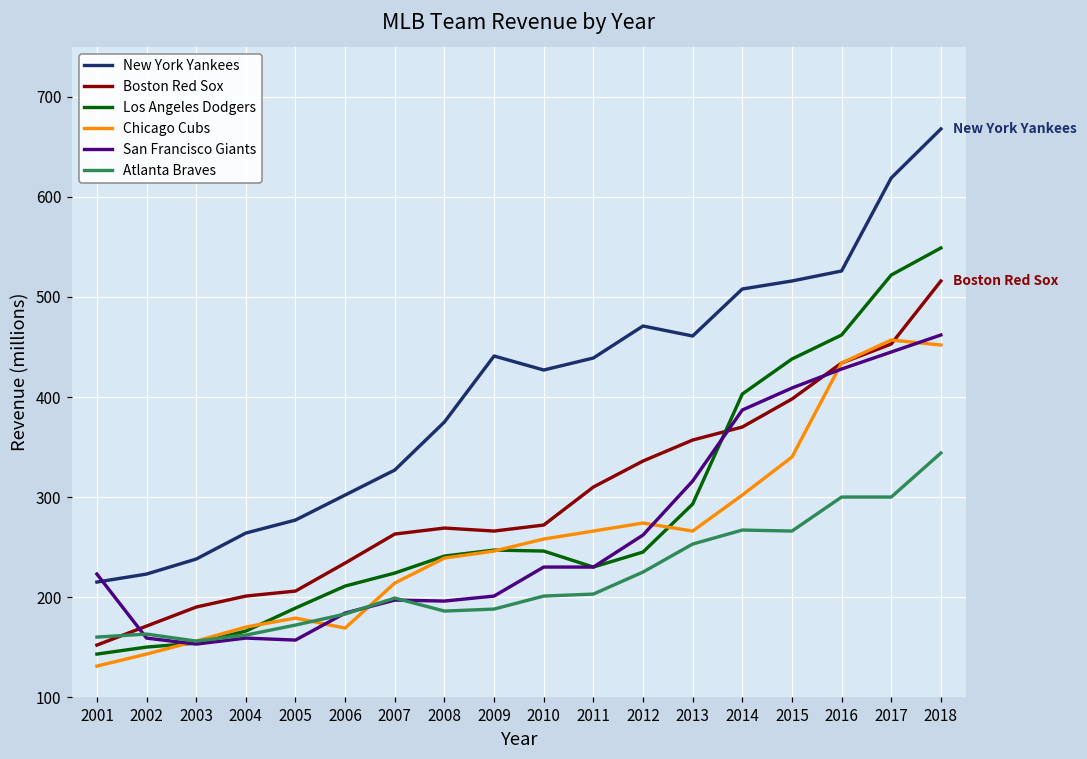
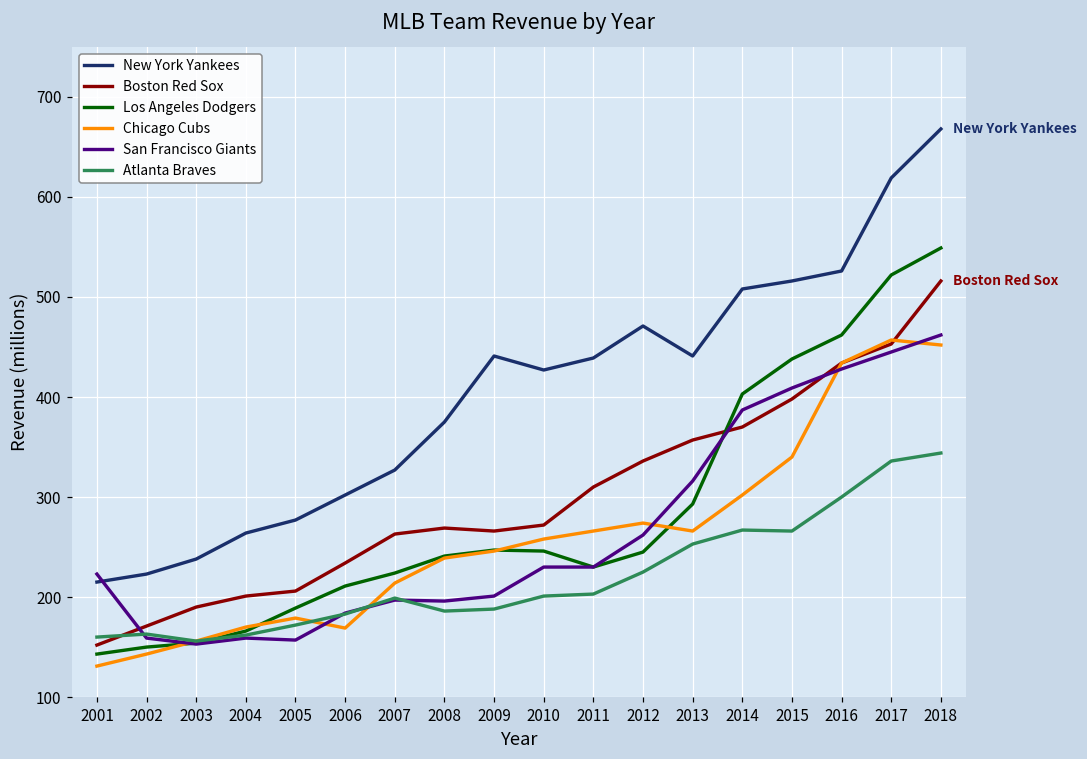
New York Yankees, 2013: 460 -> 440
Atlanta Braves, 2017: 300 -> 340
